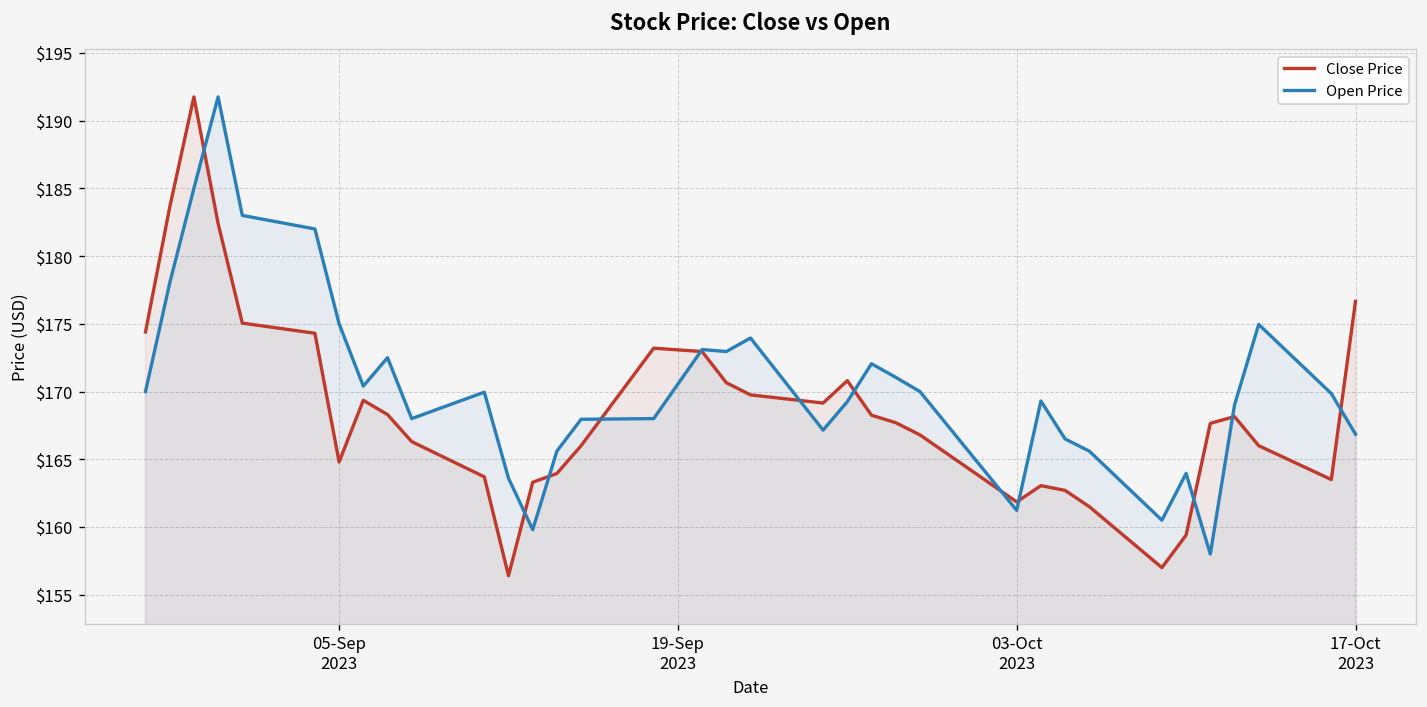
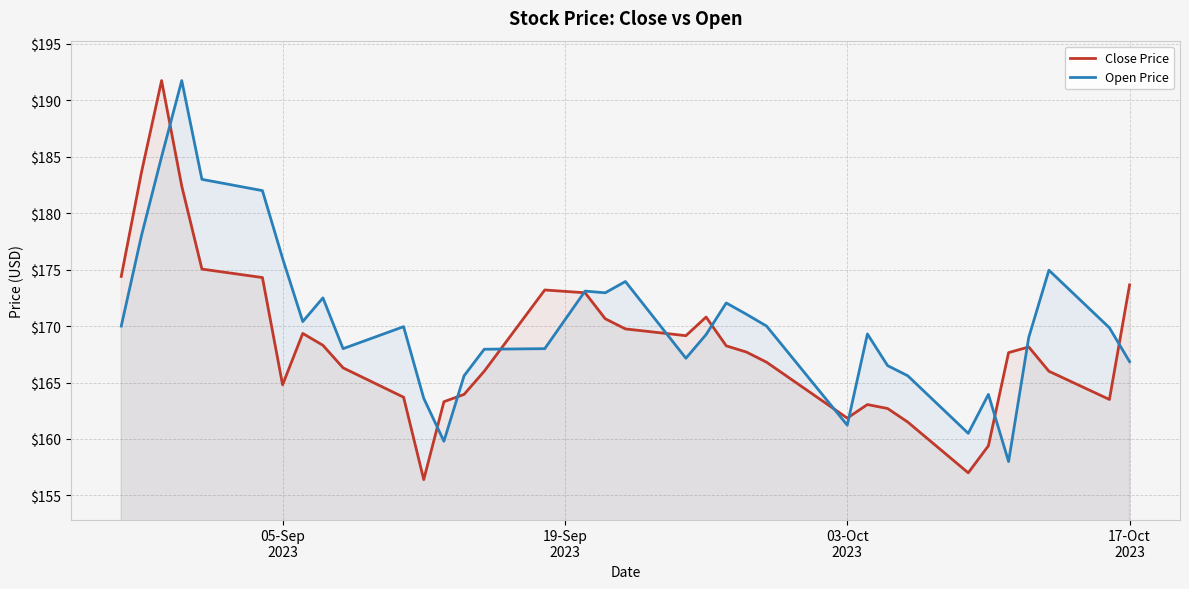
Open Price, 05-Sep 2023: $175 -> $176
Close Price, 17-Oct 2023: $176.7 -> $173.6
